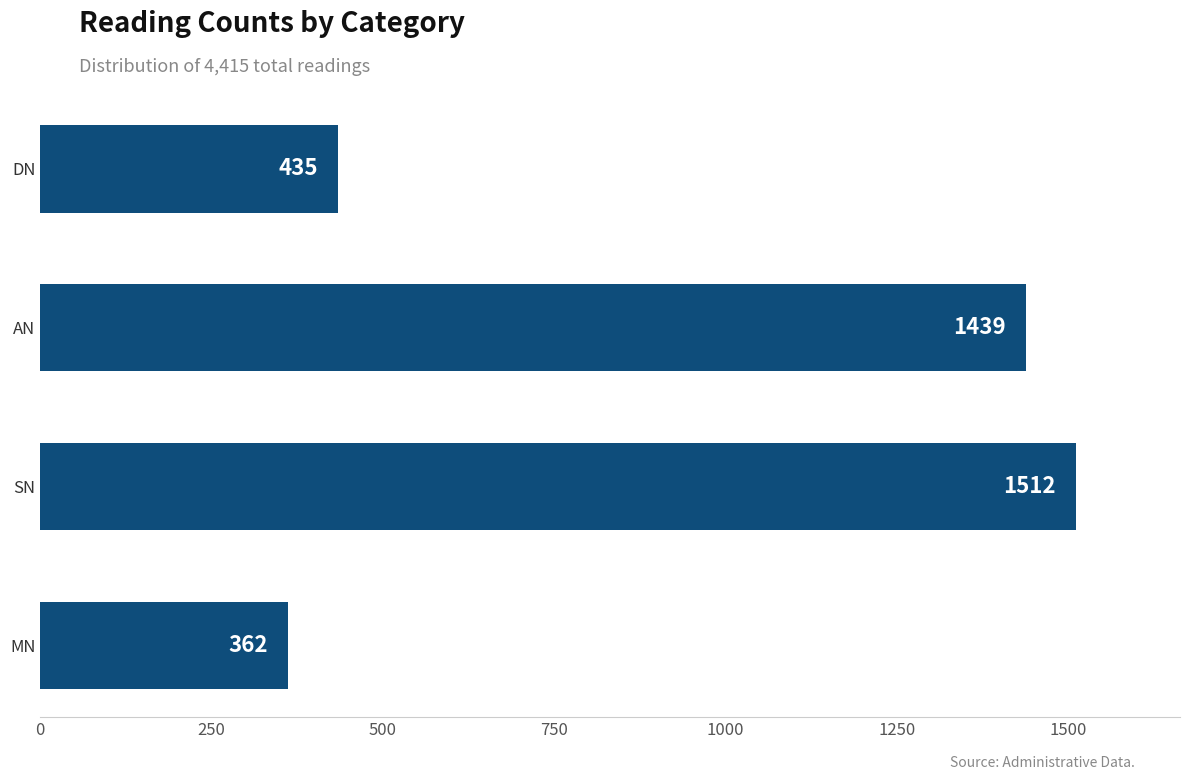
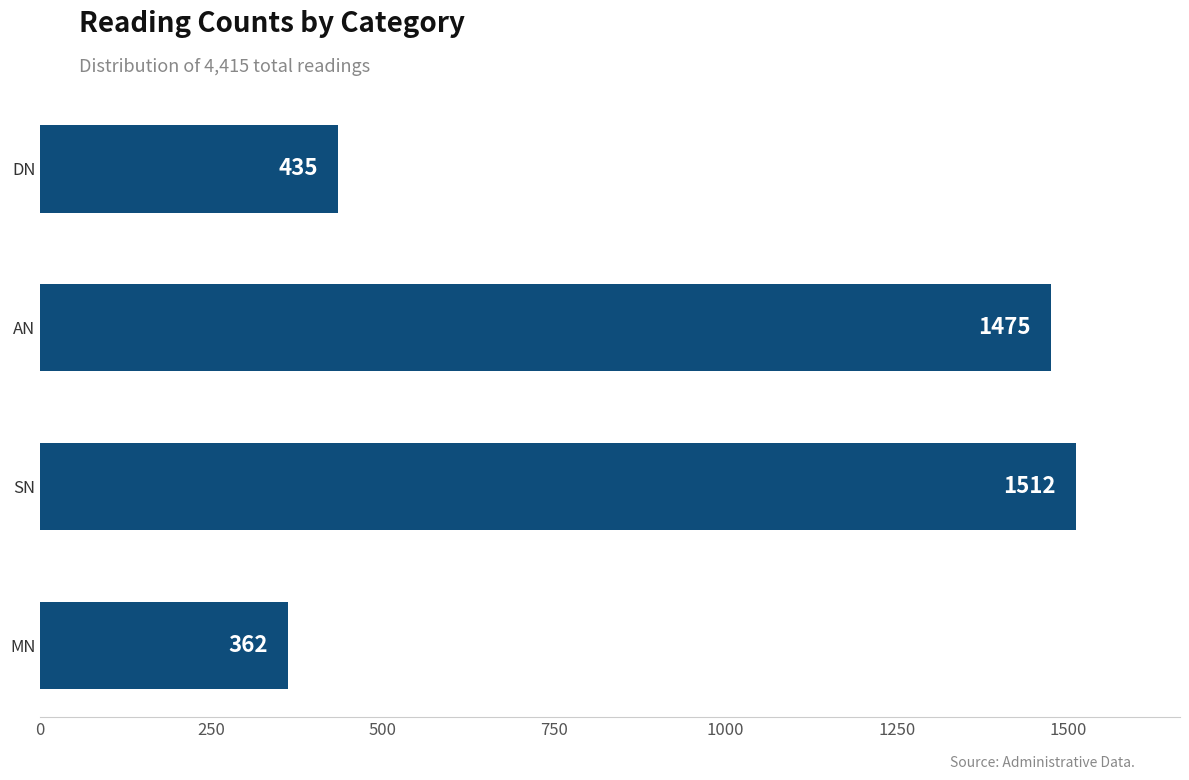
AN: 1439 -> 1475
